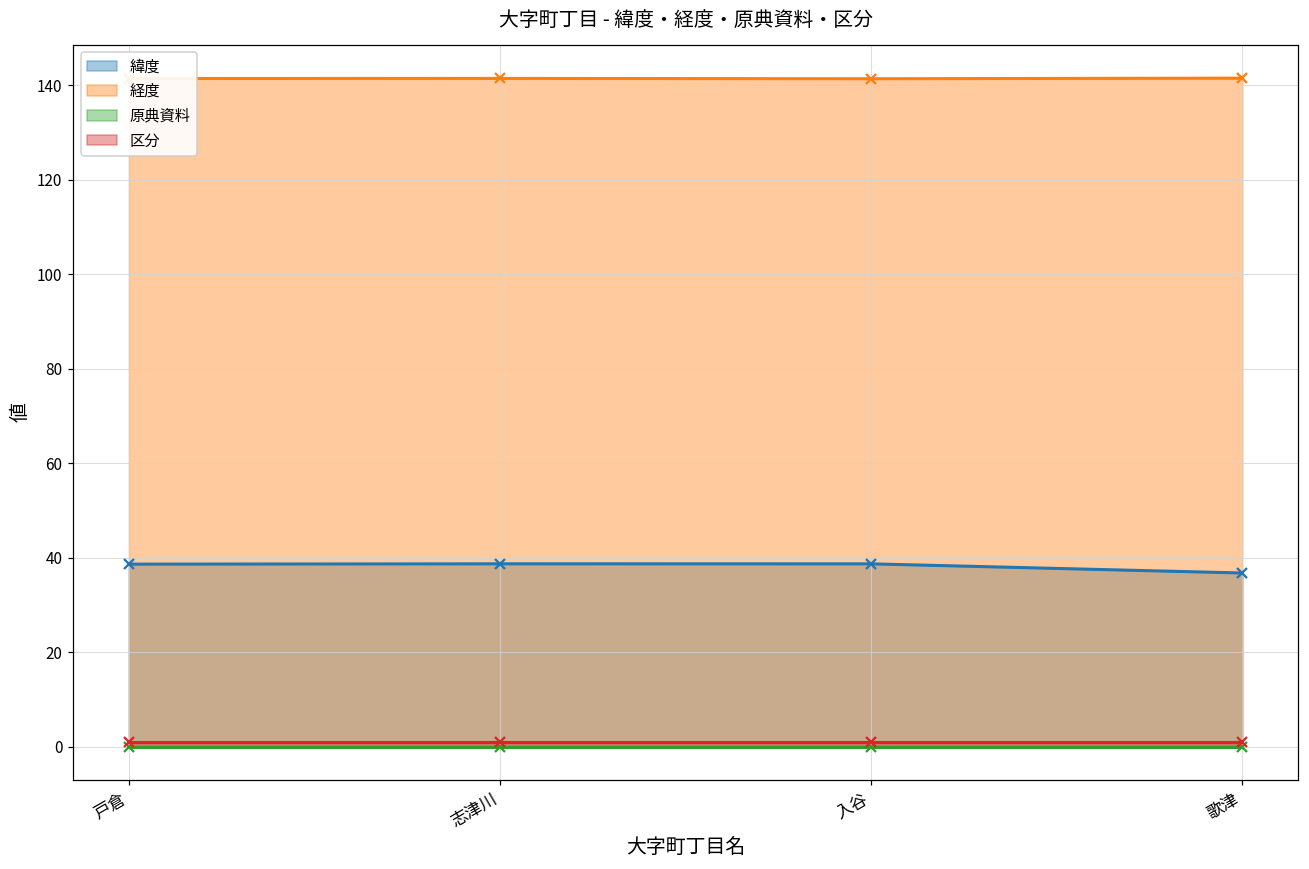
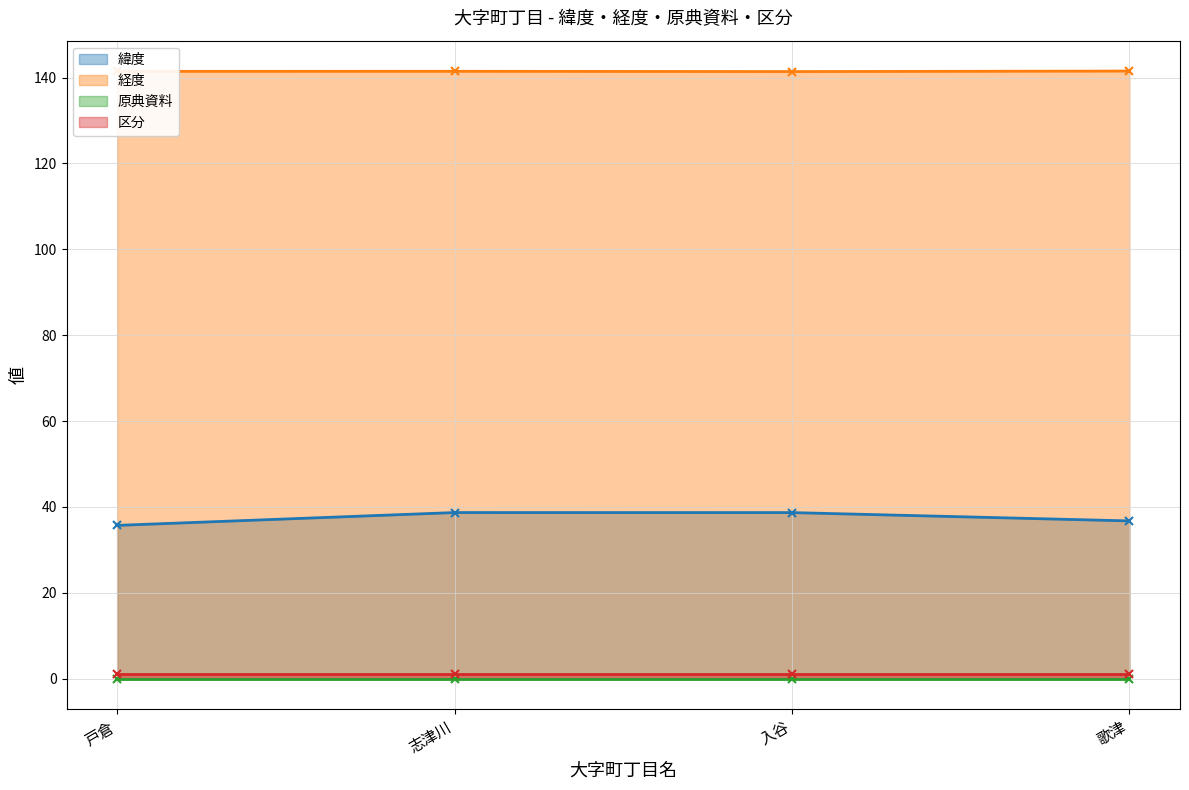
緯度, 戸倉: 39 -> 36
